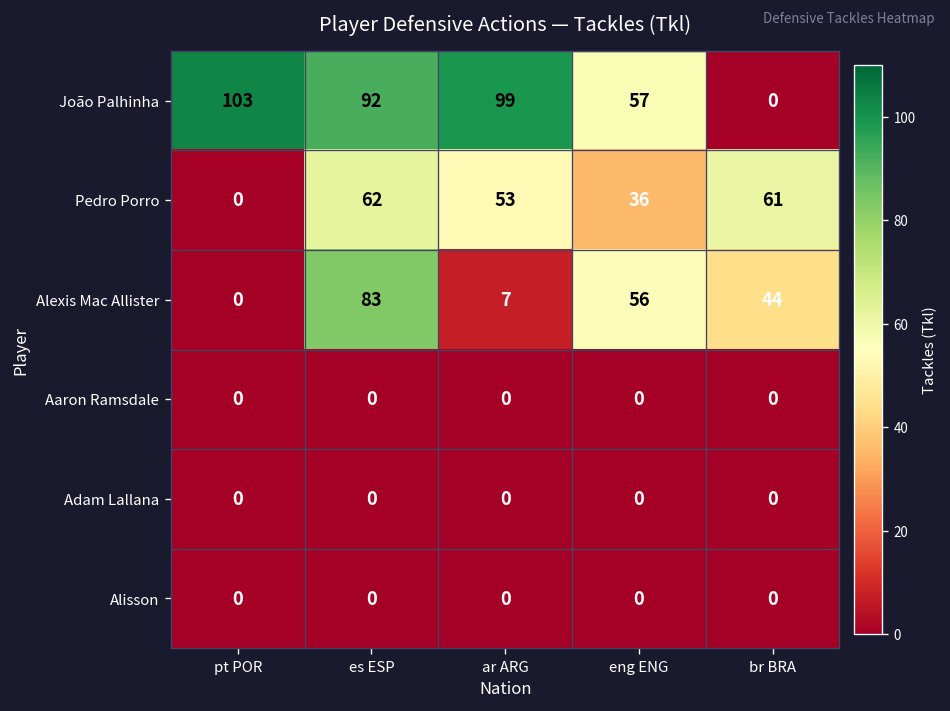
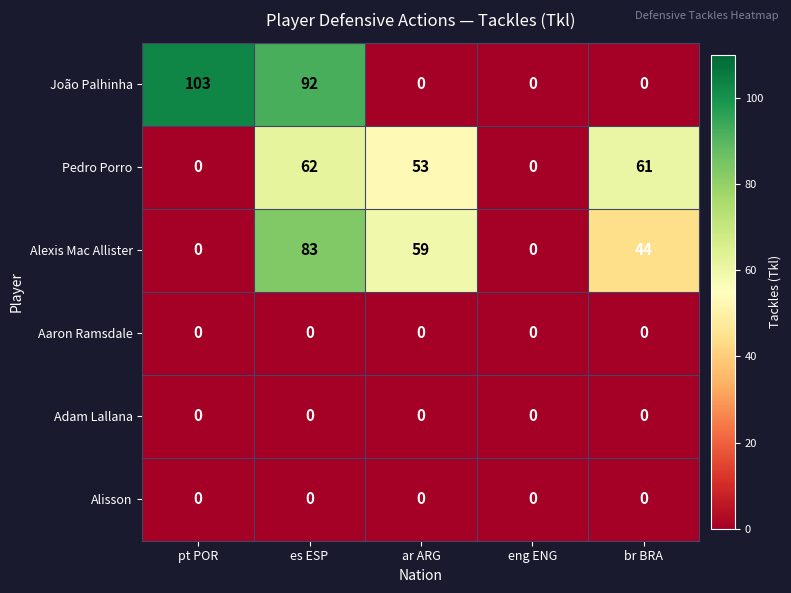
João Palhinha, ar ARG: 99 -> 0
João Palhinha, eng ENG: 57 -> 0
Pedro Porro, eng ENG: 36 -> 0
Alexis Mac Allister, ar ARG: 7 -> 59
Alexis Mac Allister, eng ENG: 56 -> 0
